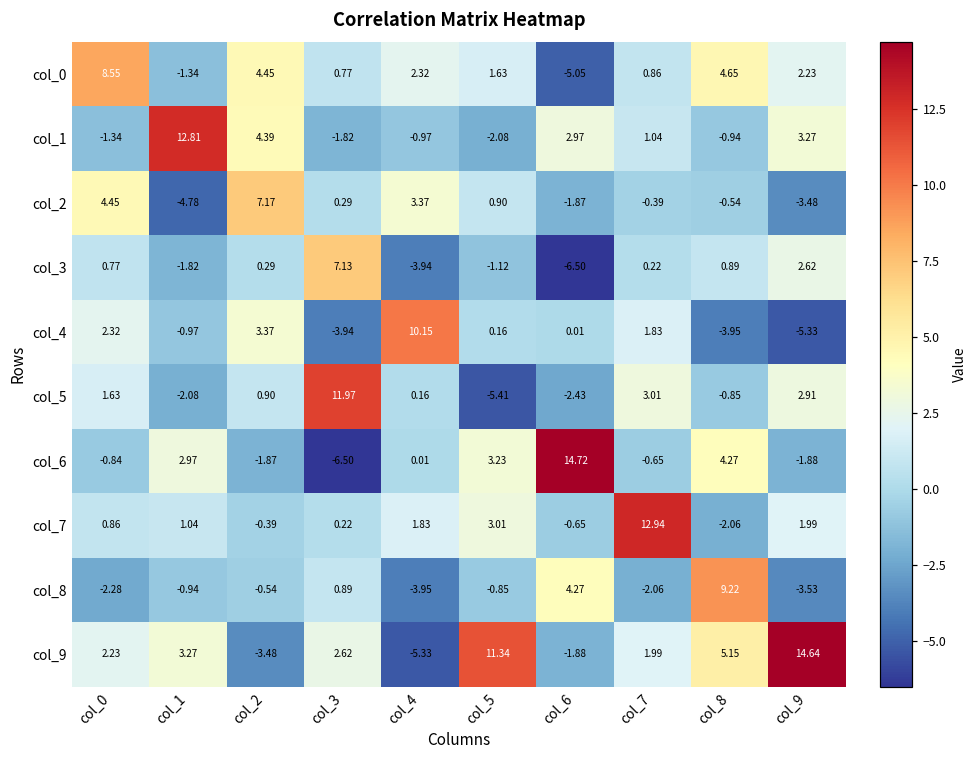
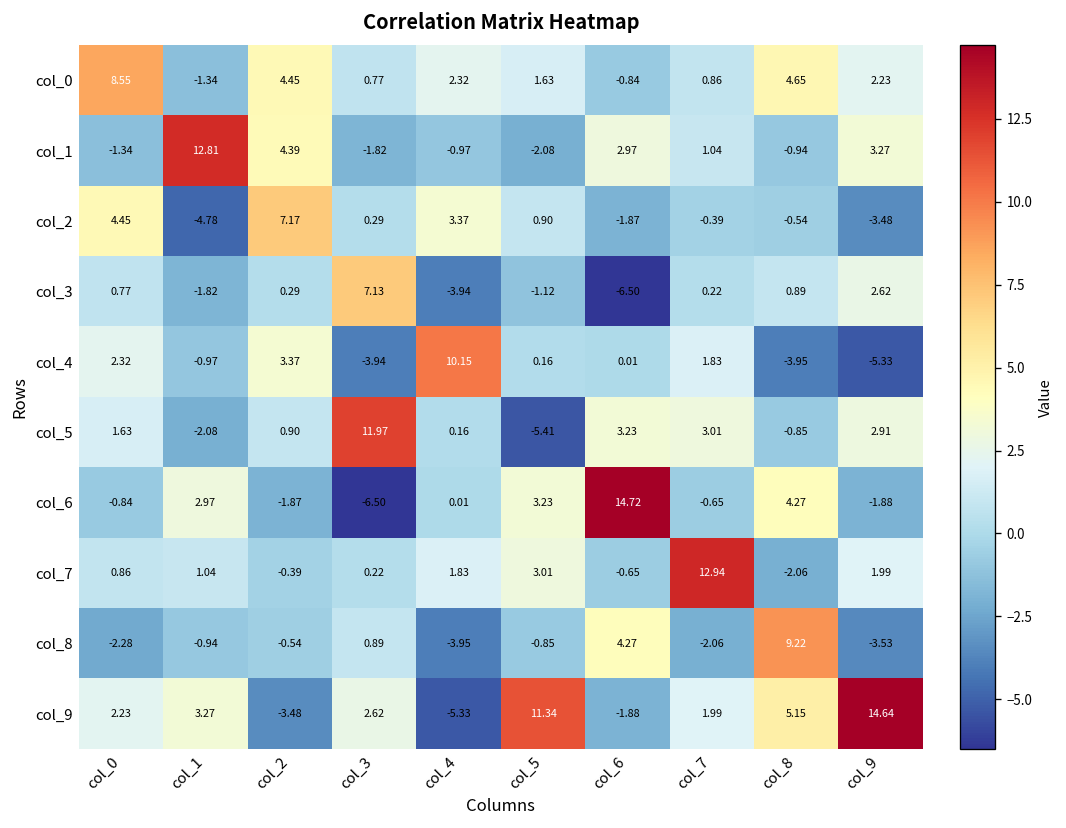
col_0, col_6: -5.05 -> -0.84
col_5, col_6: -2.43 -> 3.23
